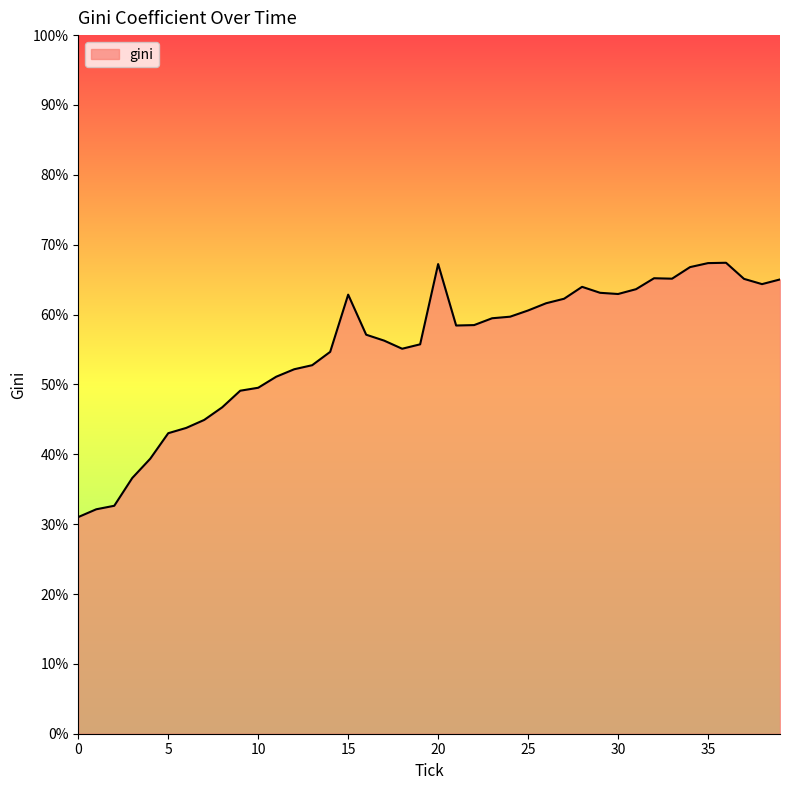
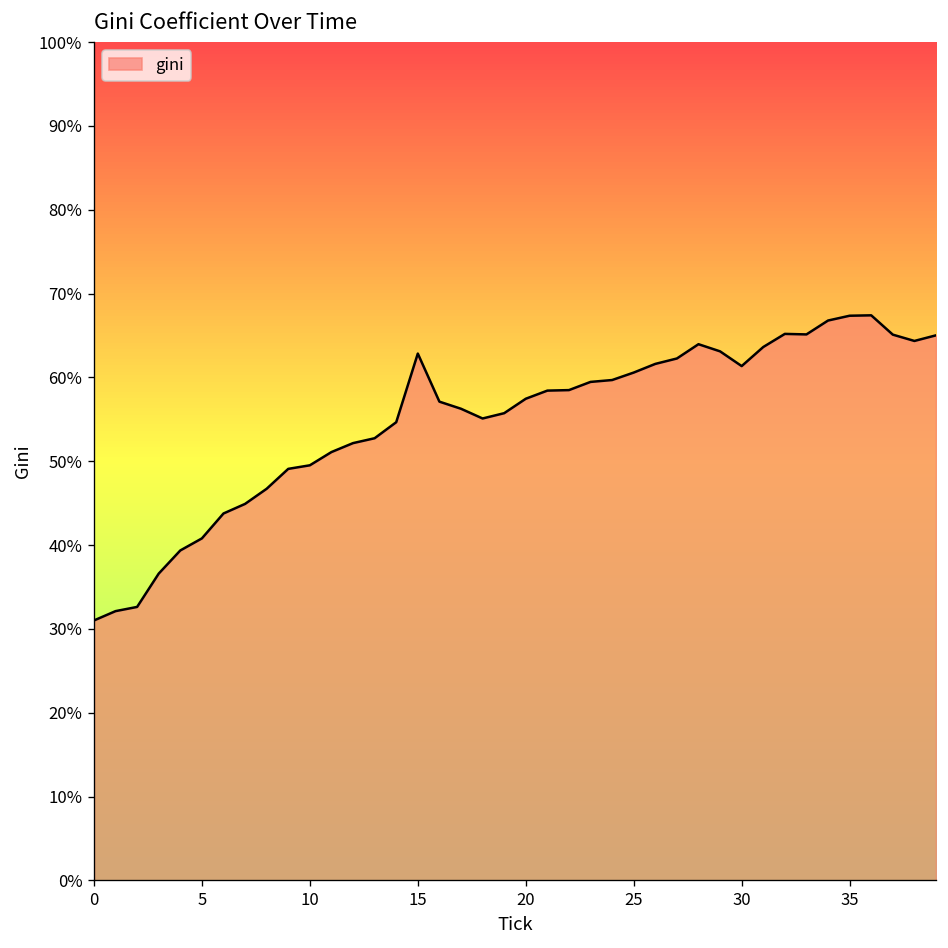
5: 43% -> 41%
20: 67% -> 57%
30: 63% -> 61%
